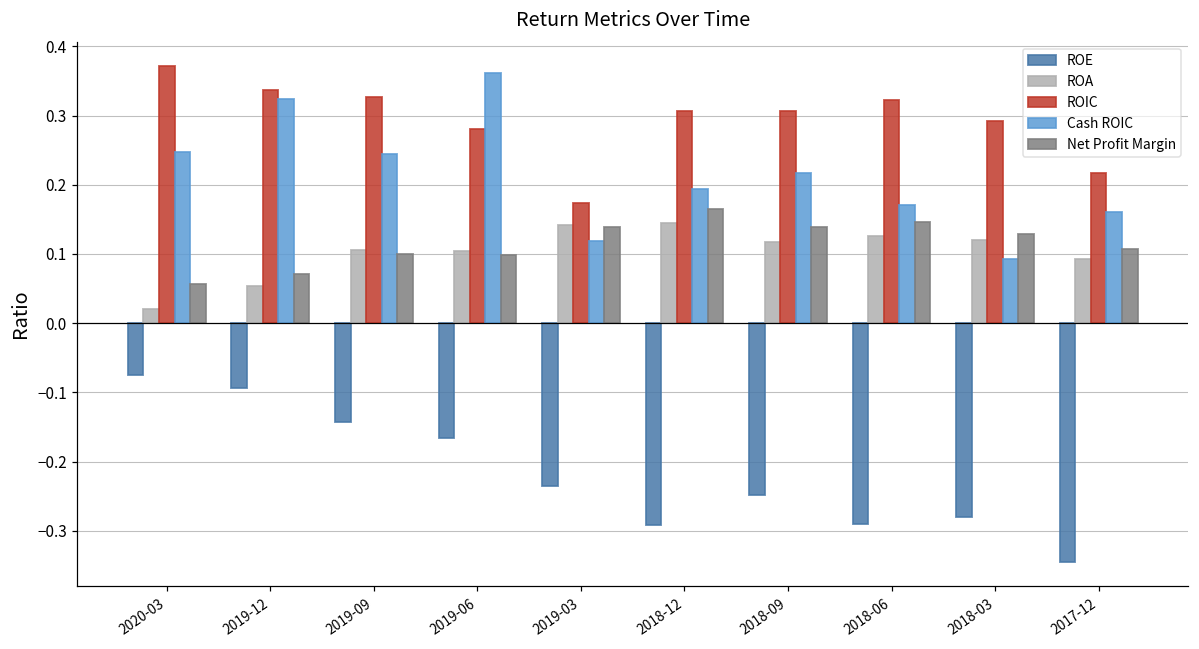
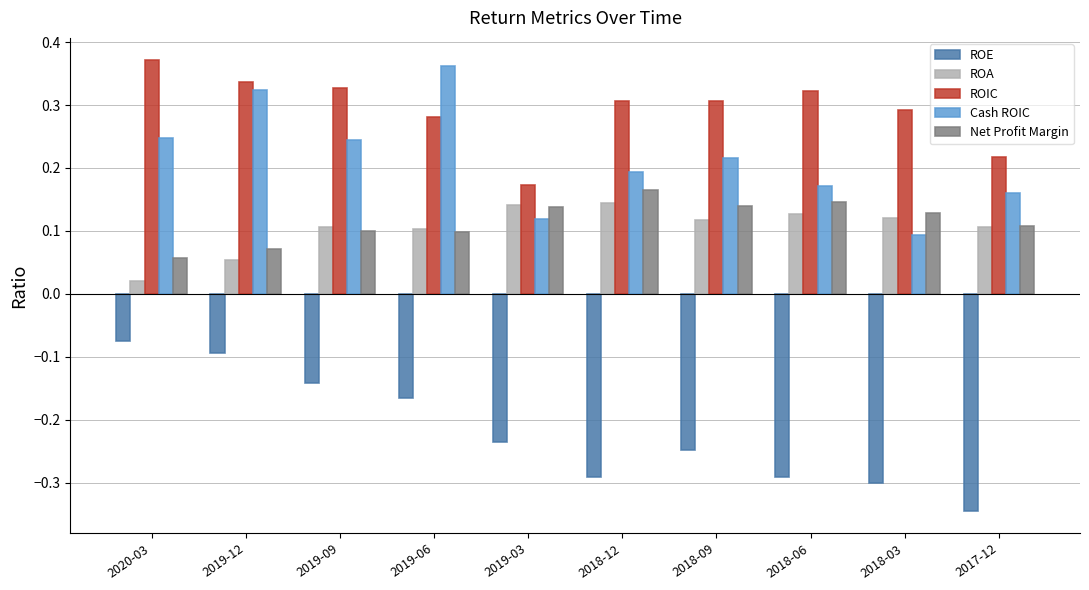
ROE, 2018-03: -0.28 -> -0.30
ROA, 2017-12: 0.09 -> 0.11
